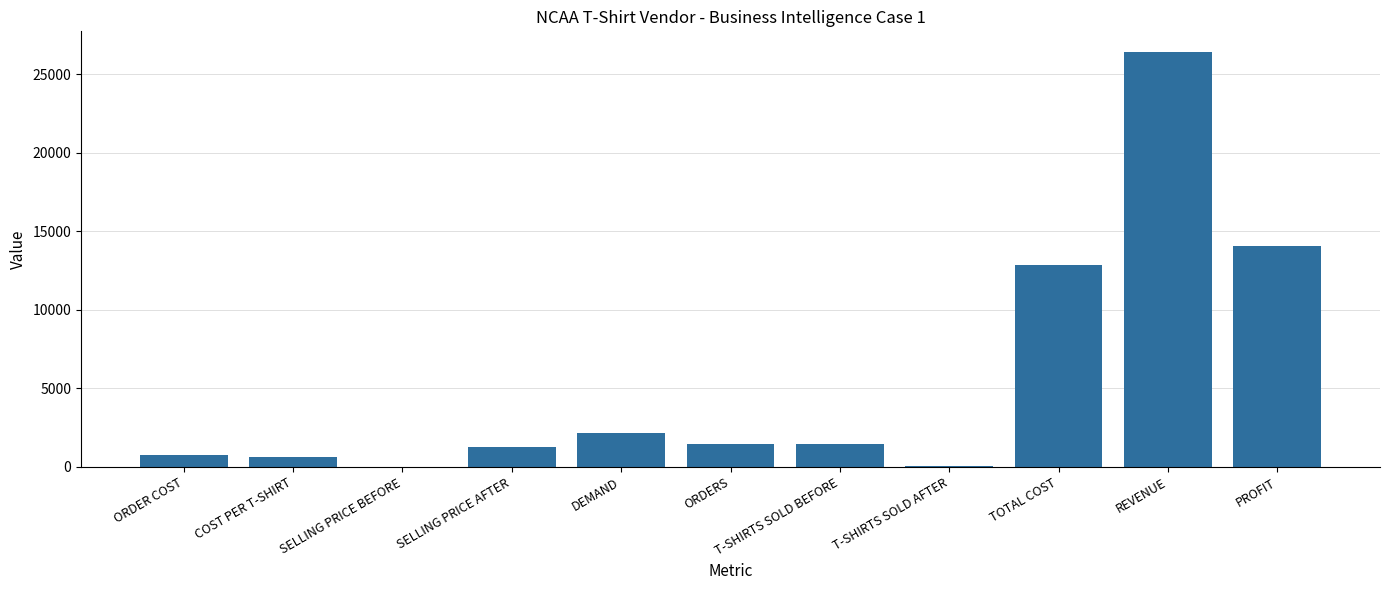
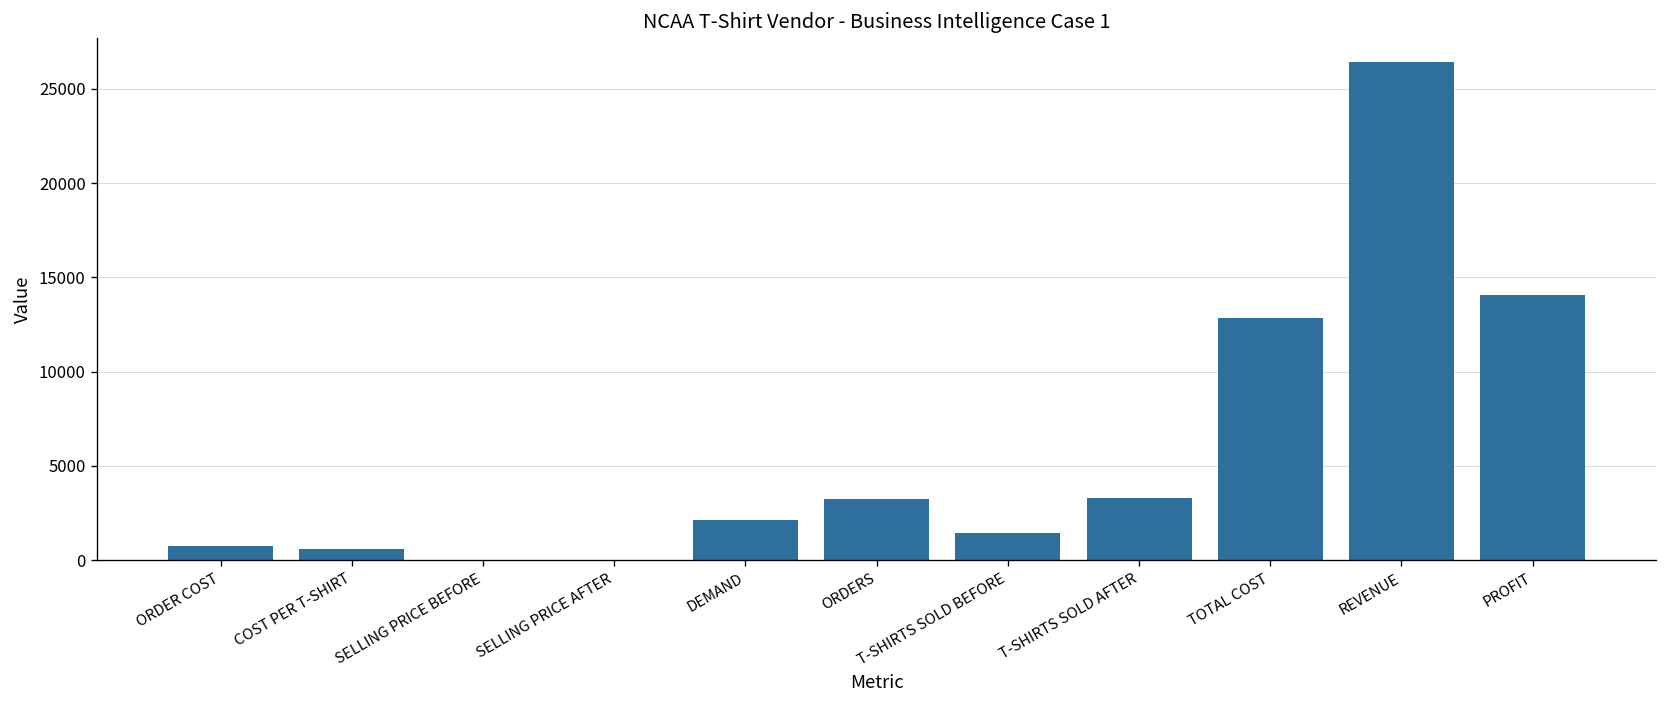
SELLING PRICE AFTER: 1300 -> 0
ORDERS: 1500 -> 3300
T-SHIRTS SOLD AFTER: 100 -> 3300
